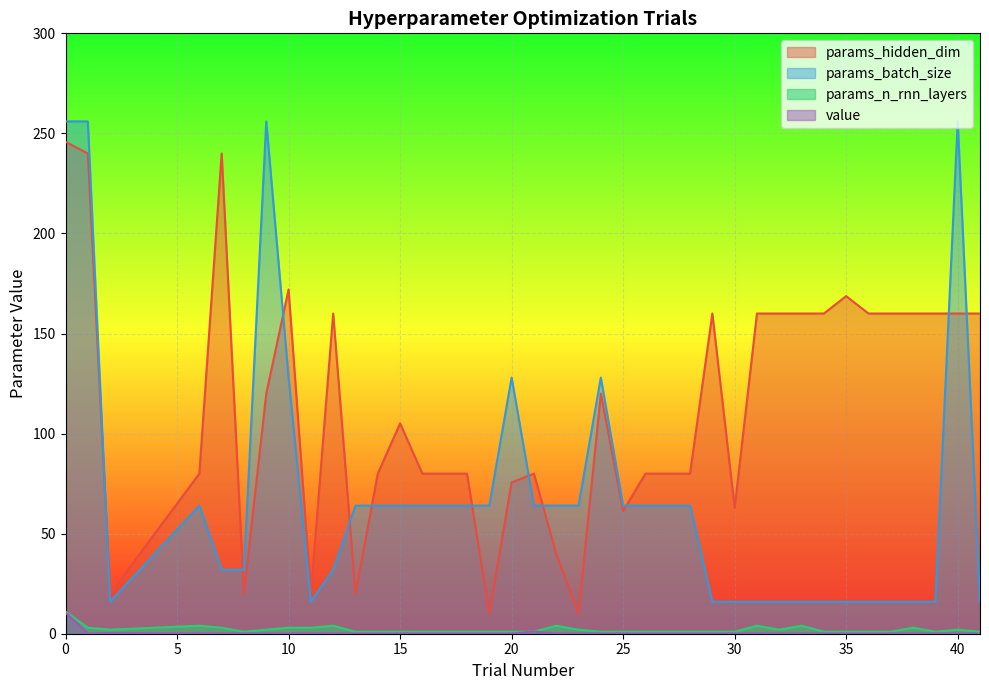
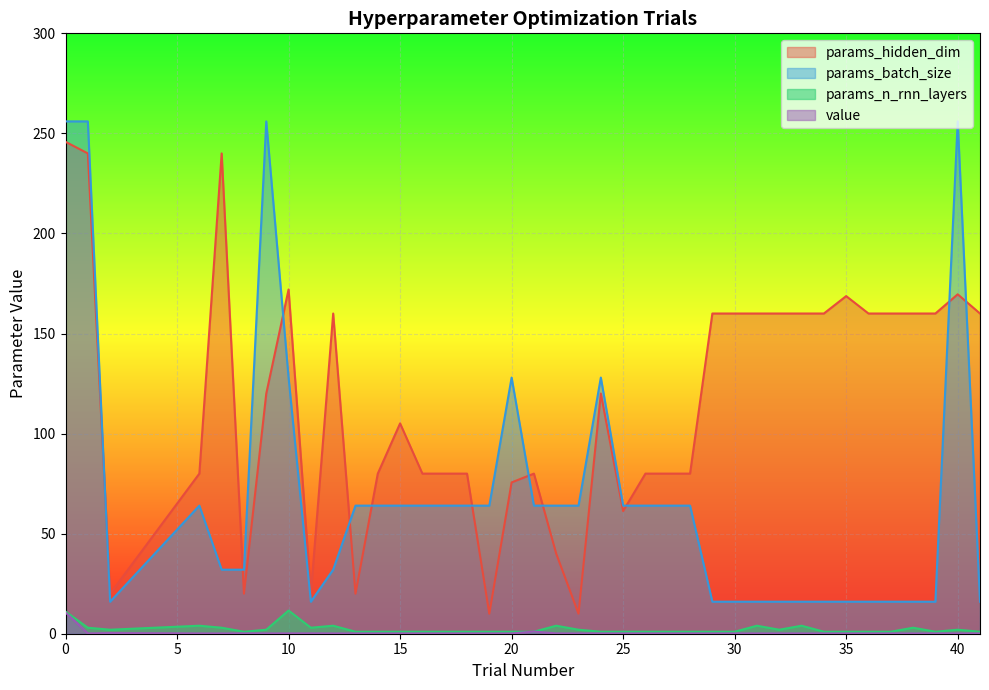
params_n_rnn_layers, 10: 3 -> 12
params_hidden_dim, 30: 63 -> 160
params_hidden_dim, 40: 160 -> 170
